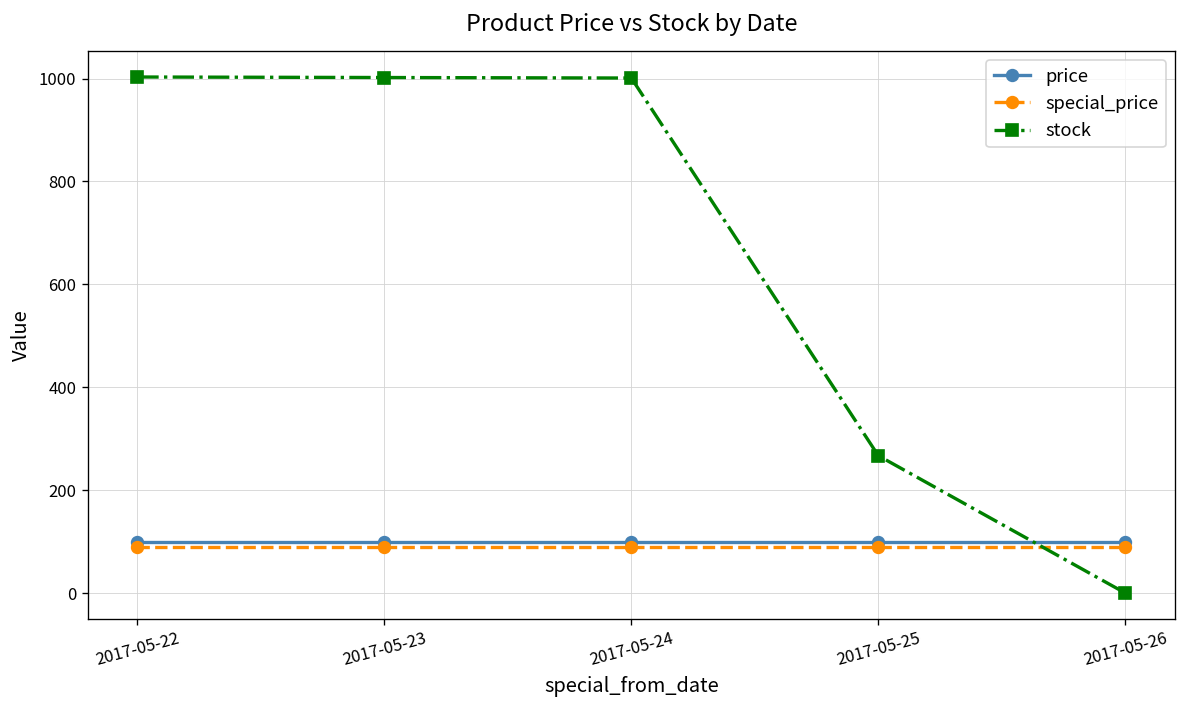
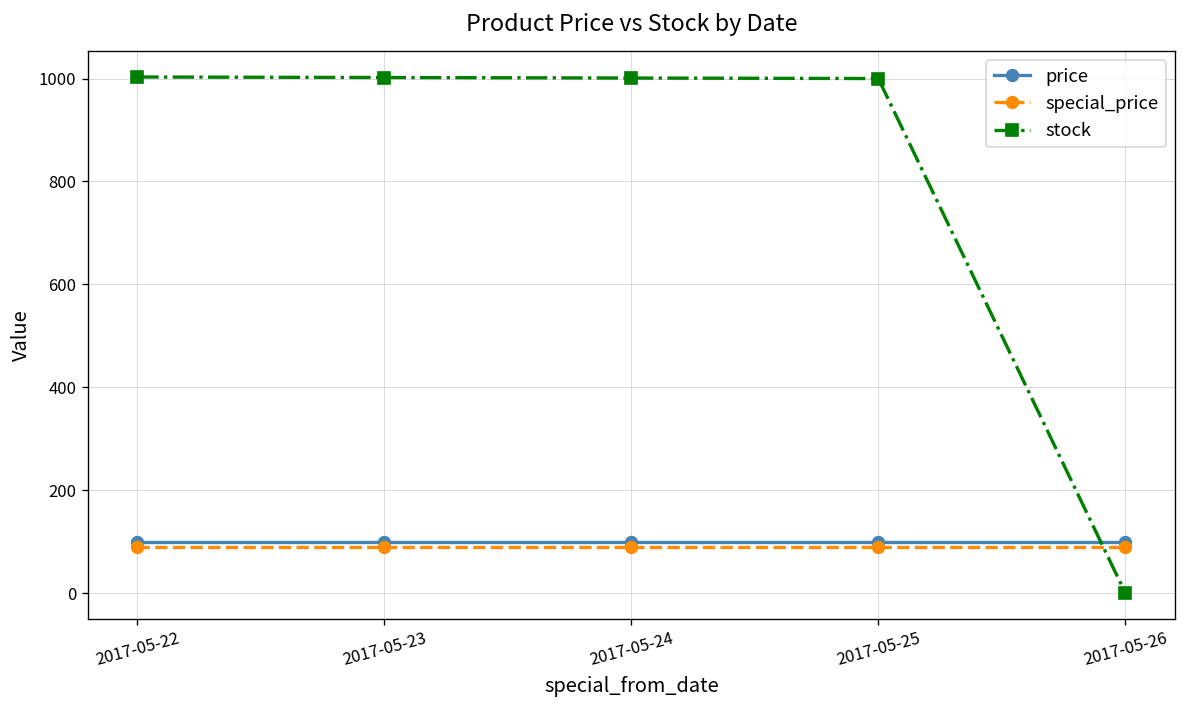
stock, 2017-05-25: 270 -> 1000
